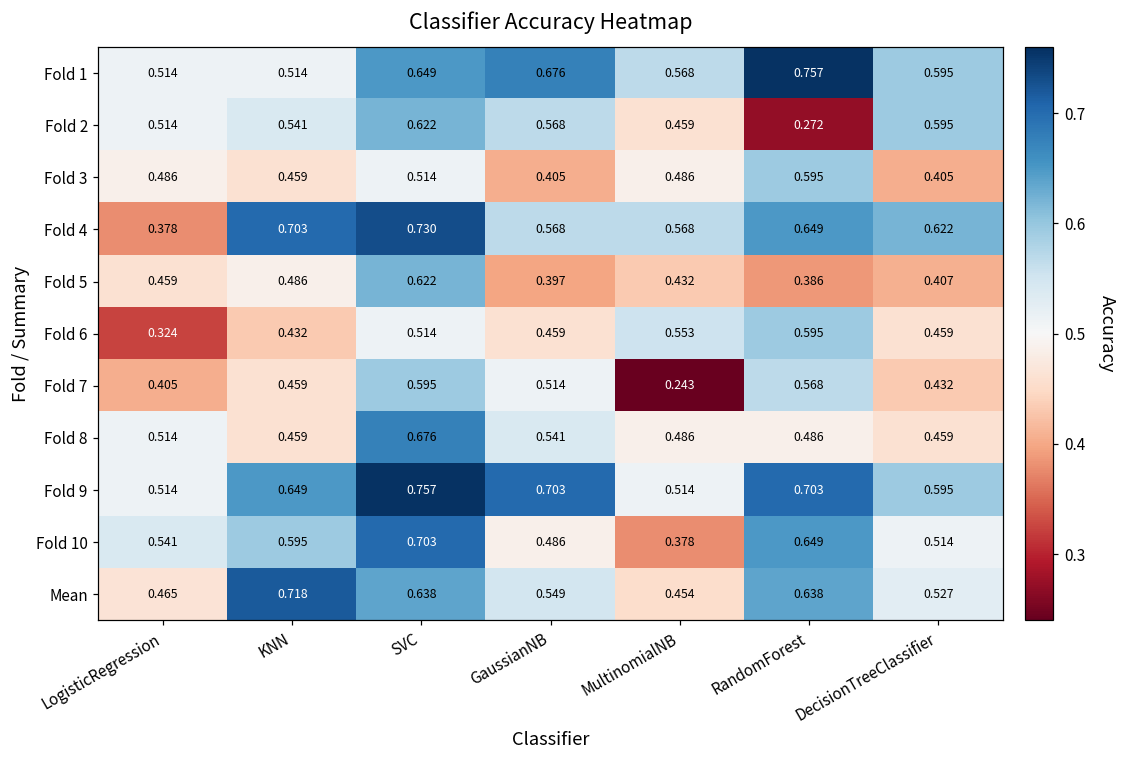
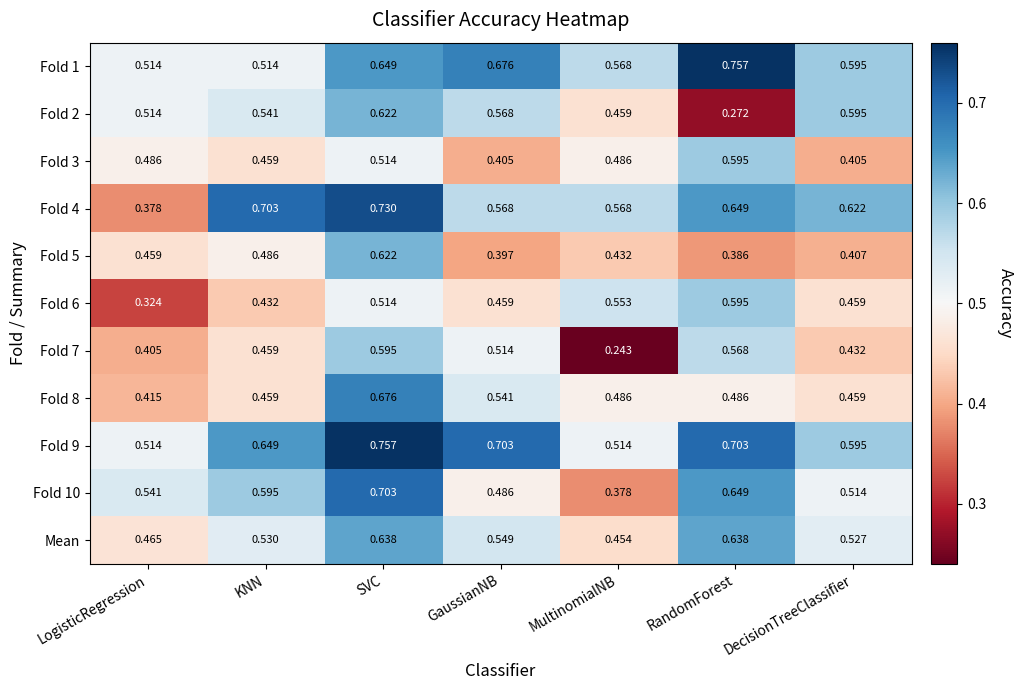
Fold 8, LogisticRegression: 0.514 -> 0.415
Mean, KNN: 0.718 -> 0.530
